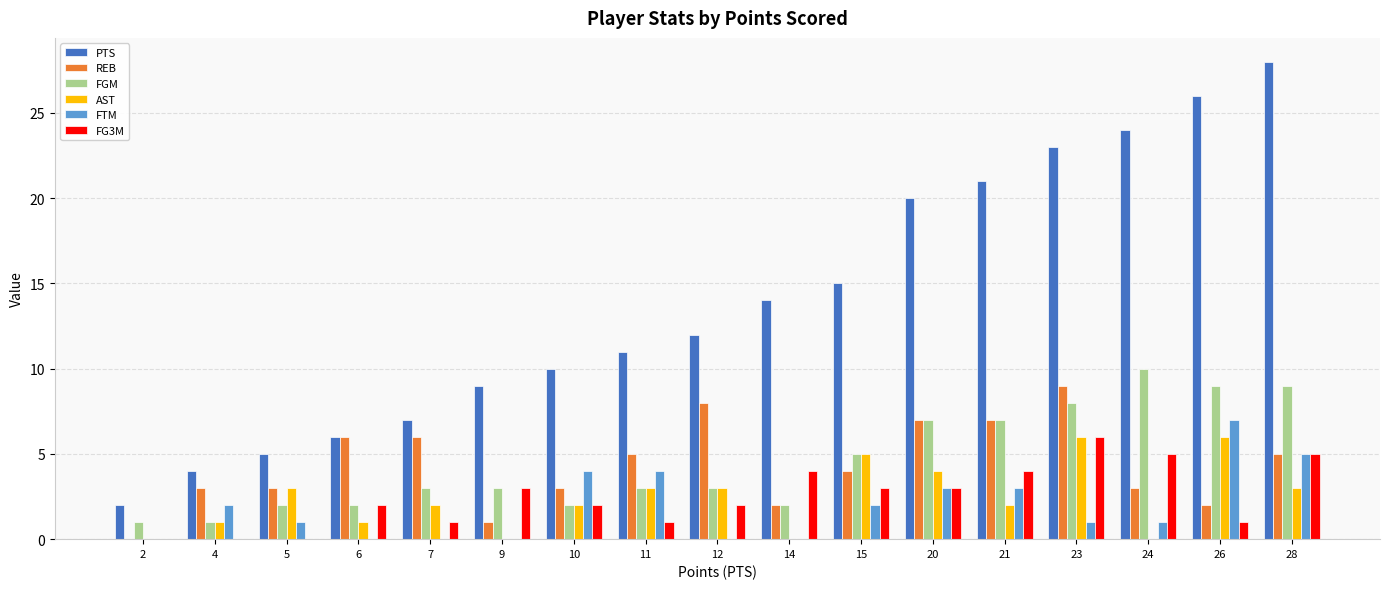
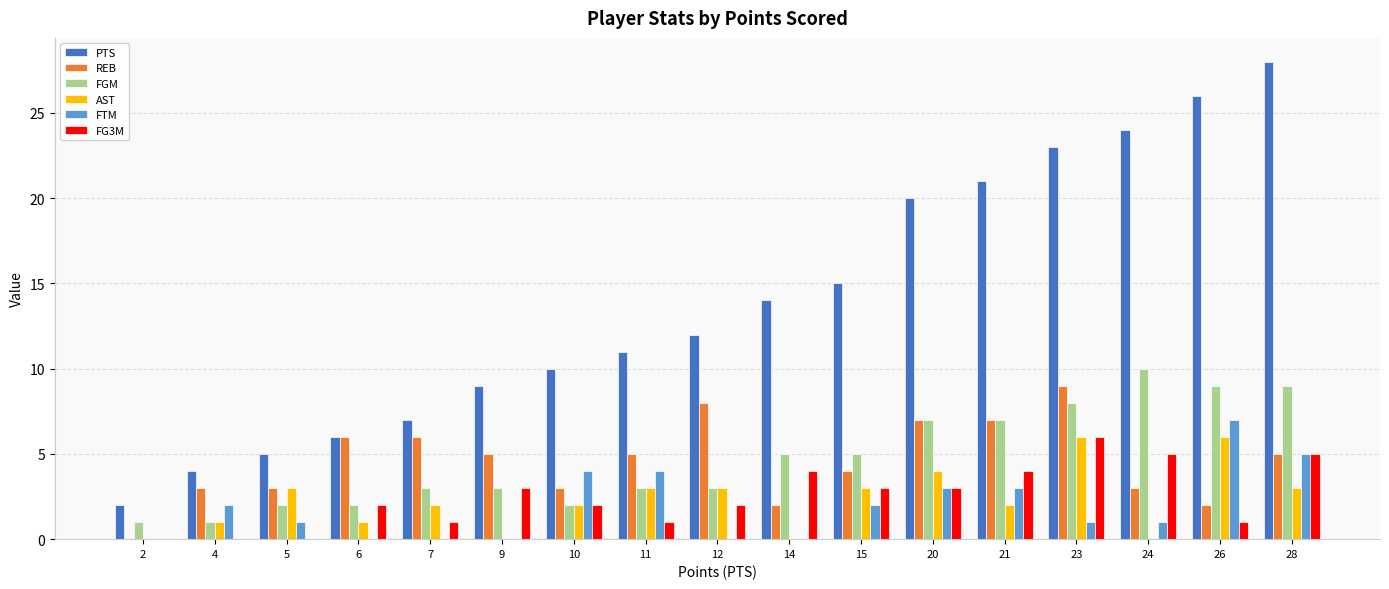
REB, 9: 1 -> 5
FGM, 14: 2 -> 5
AST, 15: 5 -> 3
